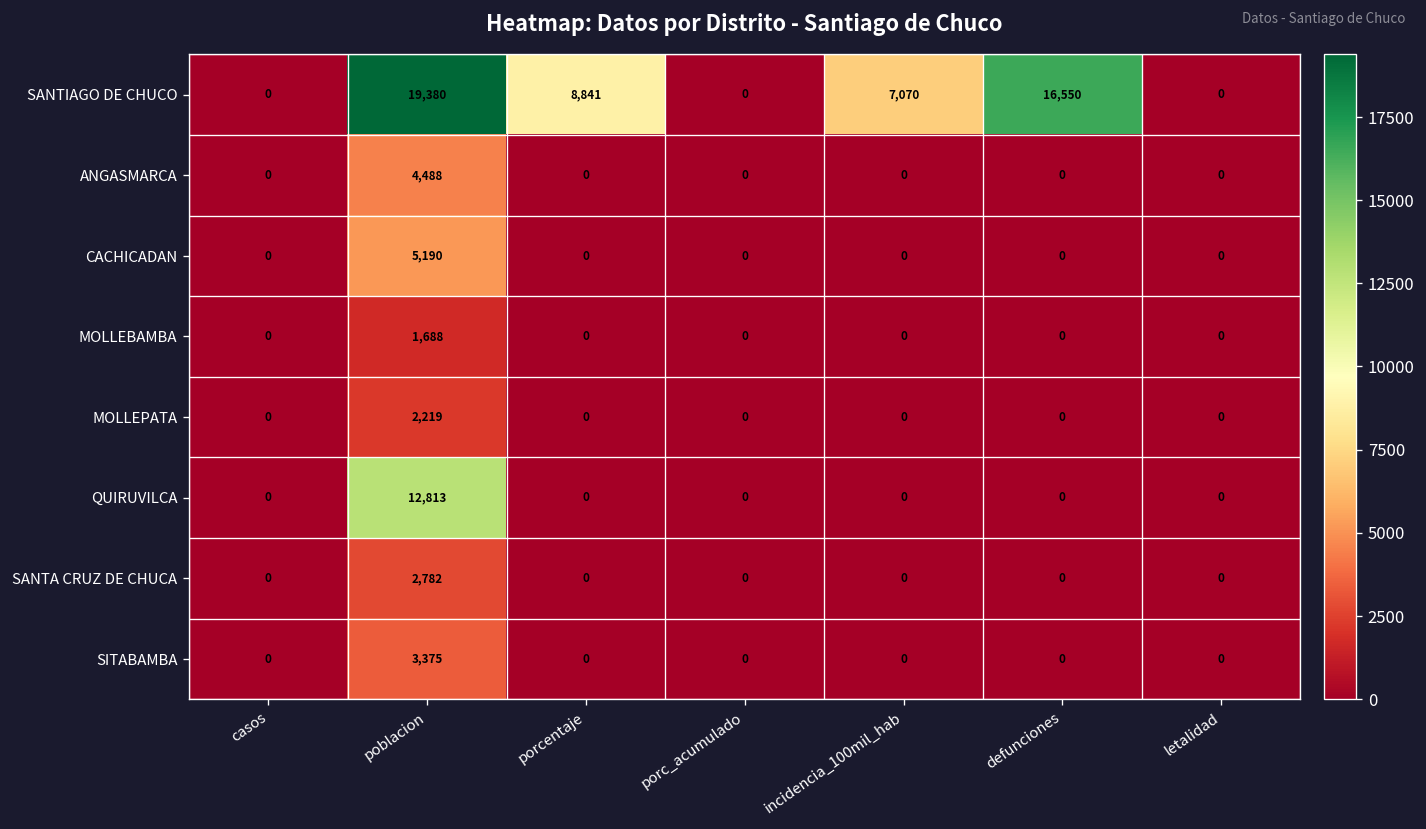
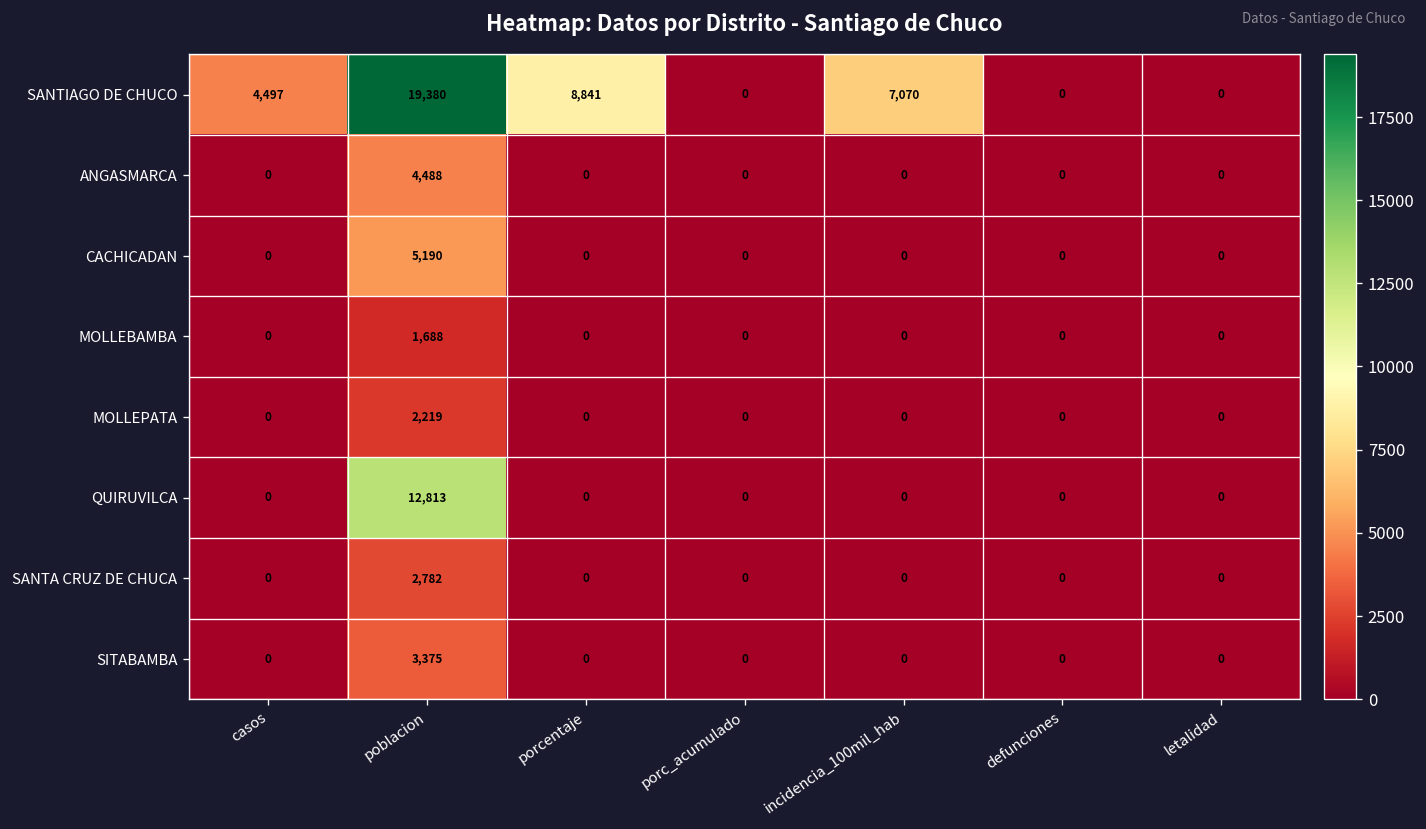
SANTIAGO DE CHUCO, casos: 0 -> 4,497
SANTIAGO DE CHUCO, defunciones: 16,550 -> 0
